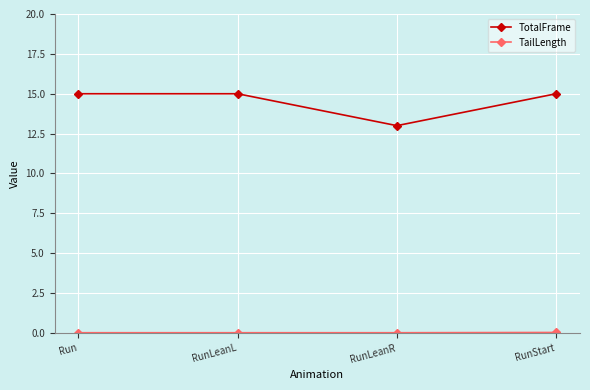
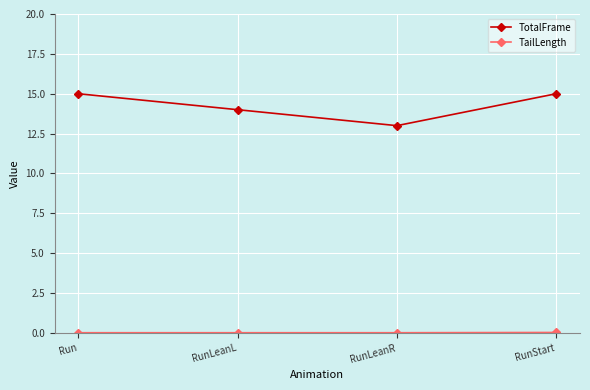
TotalFrame, RunLeanL: 15 -> 14
